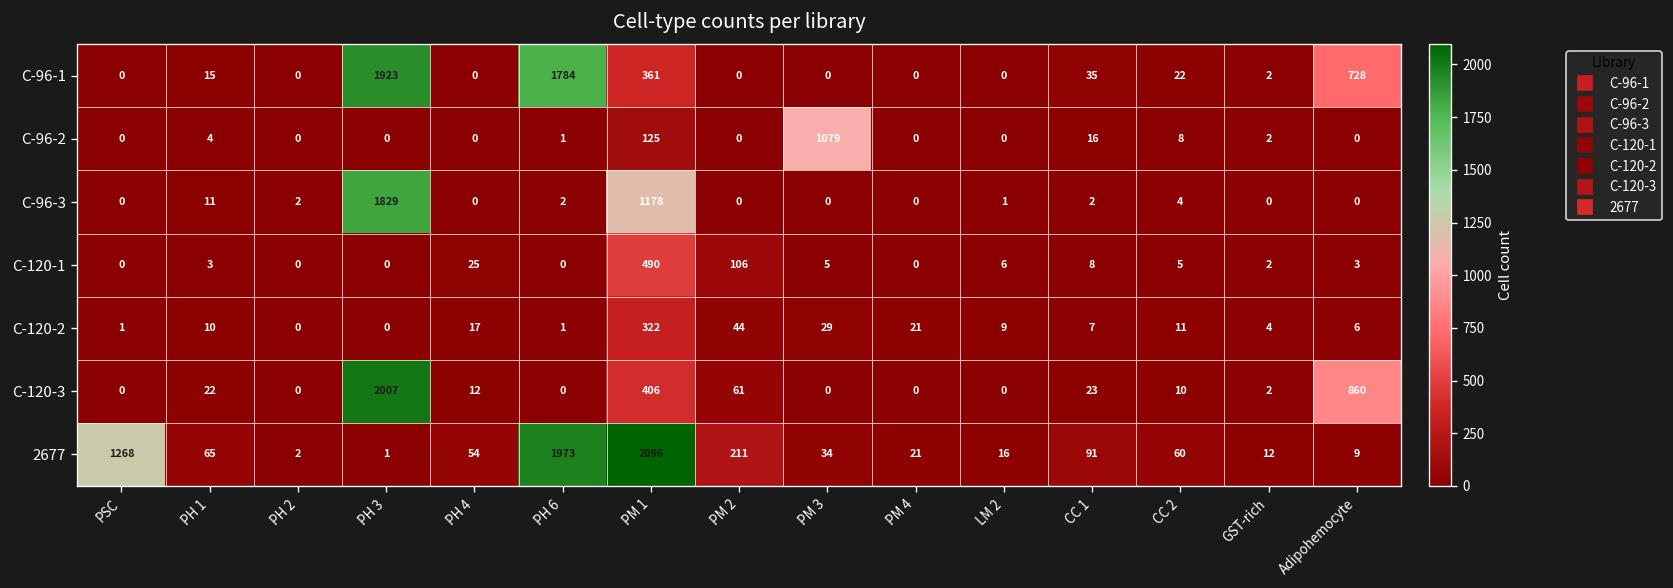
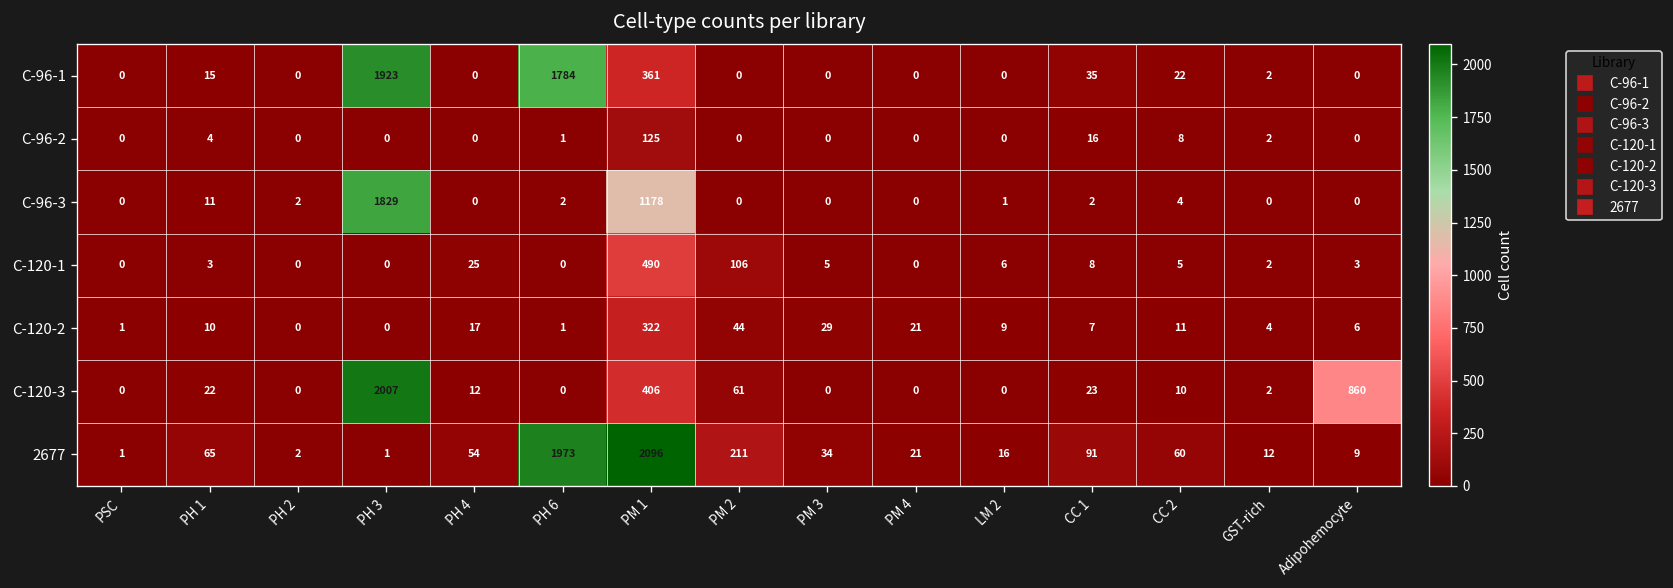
C-96-1, Adipohemocyte: 728 -> 0
C-96-2, PM 3: 1079 -> 0
2677, PSC: 1268 -> 1
